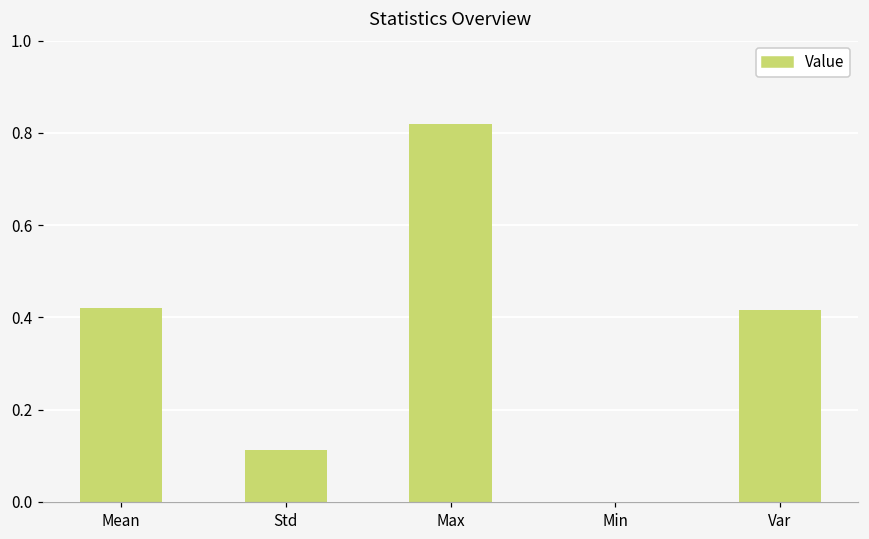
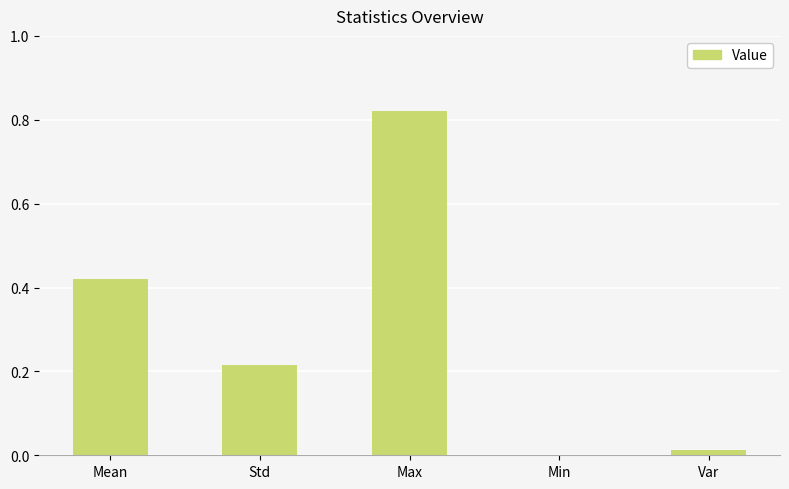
Std: 0.11 -> 0.22
Var: 0.42 -> 0.01
